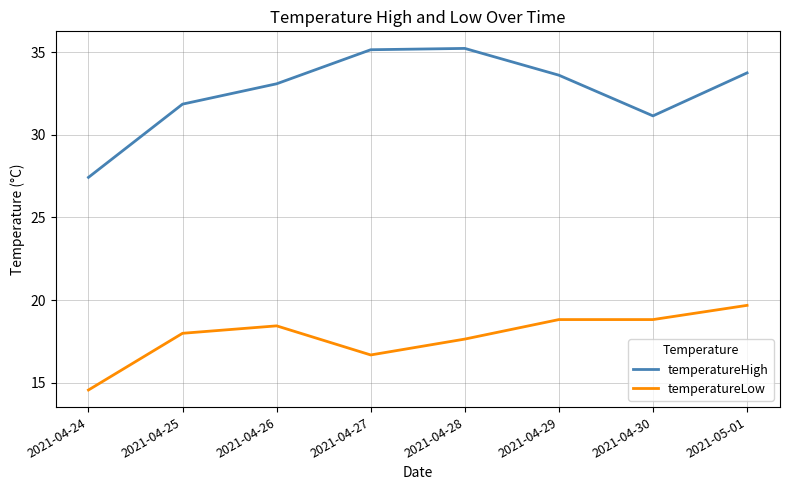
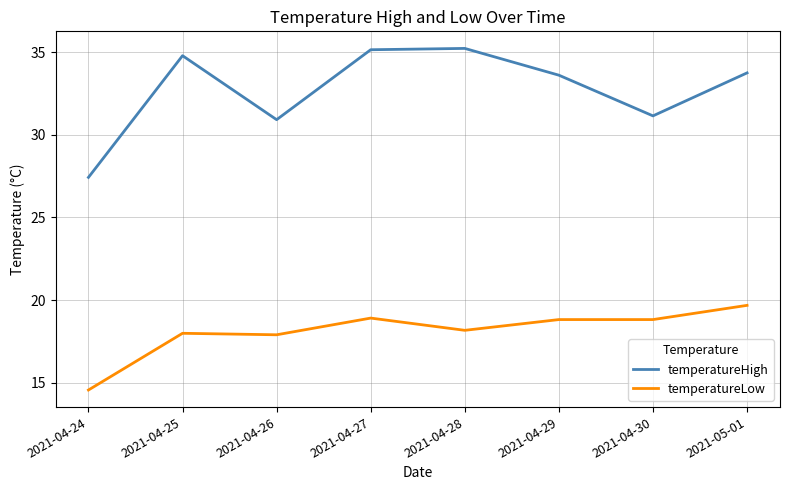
temperatureHigh, 2021-04-25: 31.9 -> 34.8
temperatureHigh, 2021-04-26: 33.1 -> 30.9
temperatureLow, 2021-04-26: 18.4 -> 17.9
temperatureLow, 2021-04-27: 16.7 -> 18.9
temperatureLow, 2021-04-28: 17.6 -> 18.2
